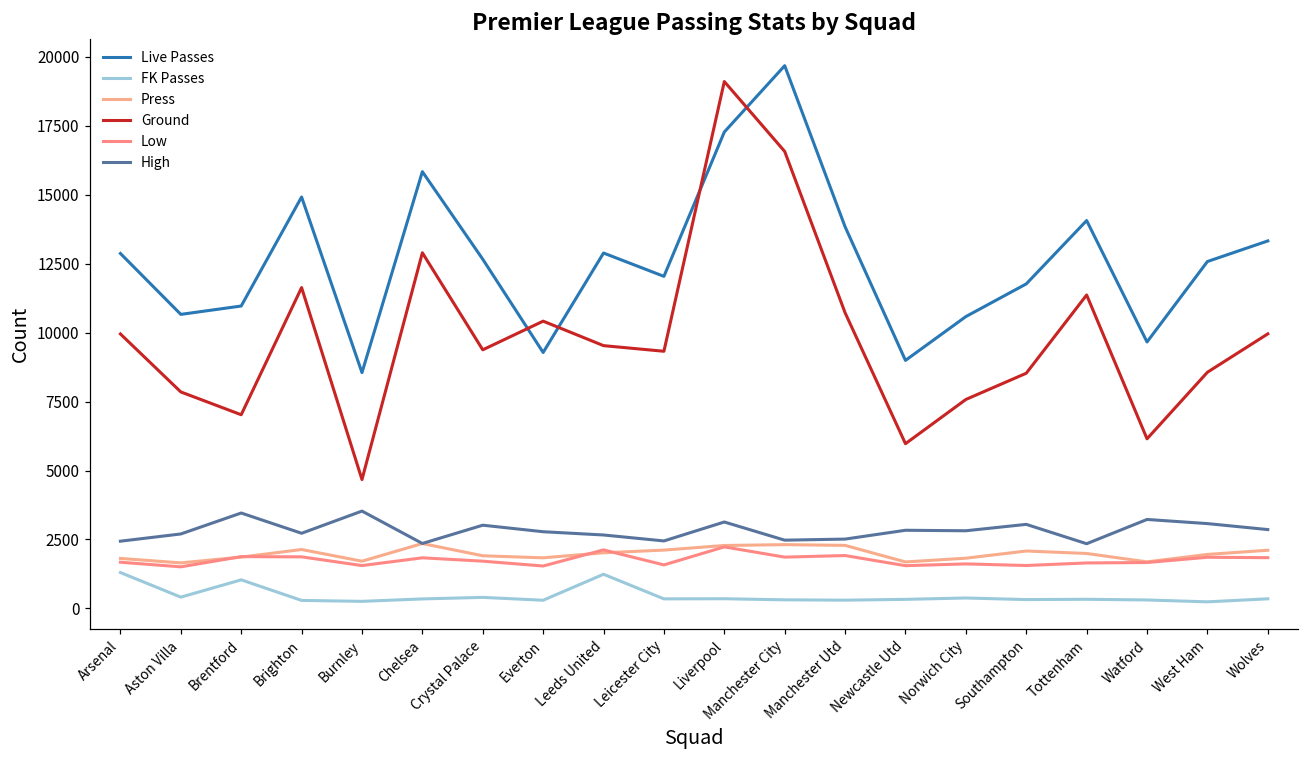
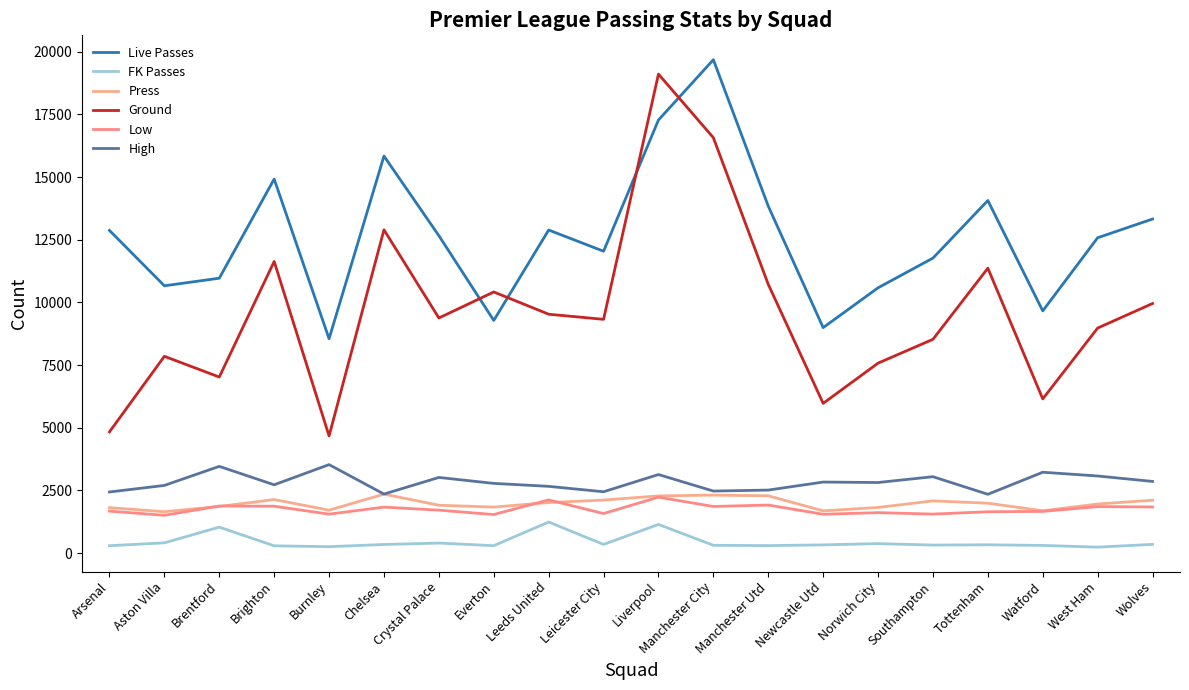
FK Passes, Arsenal: 1300 -> 300
Ground, Arsenal: 10000 -> 4800
FK Passes, Liverpool: 400 -> 1100
Ground, West Ham: 8600 -> 9000
